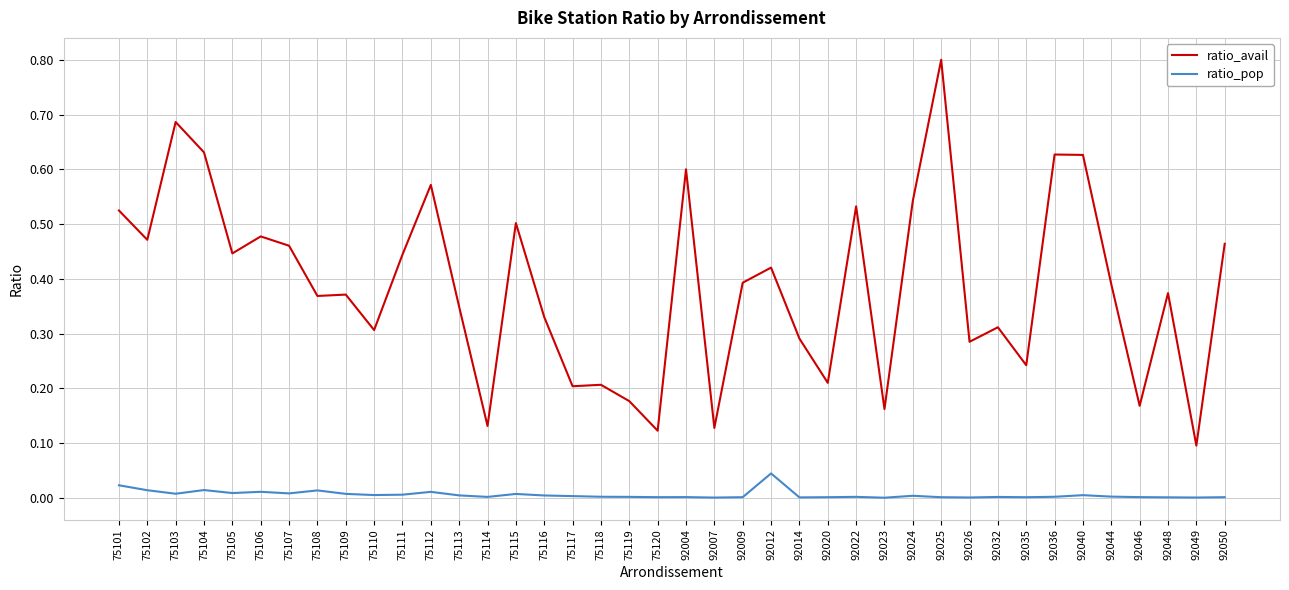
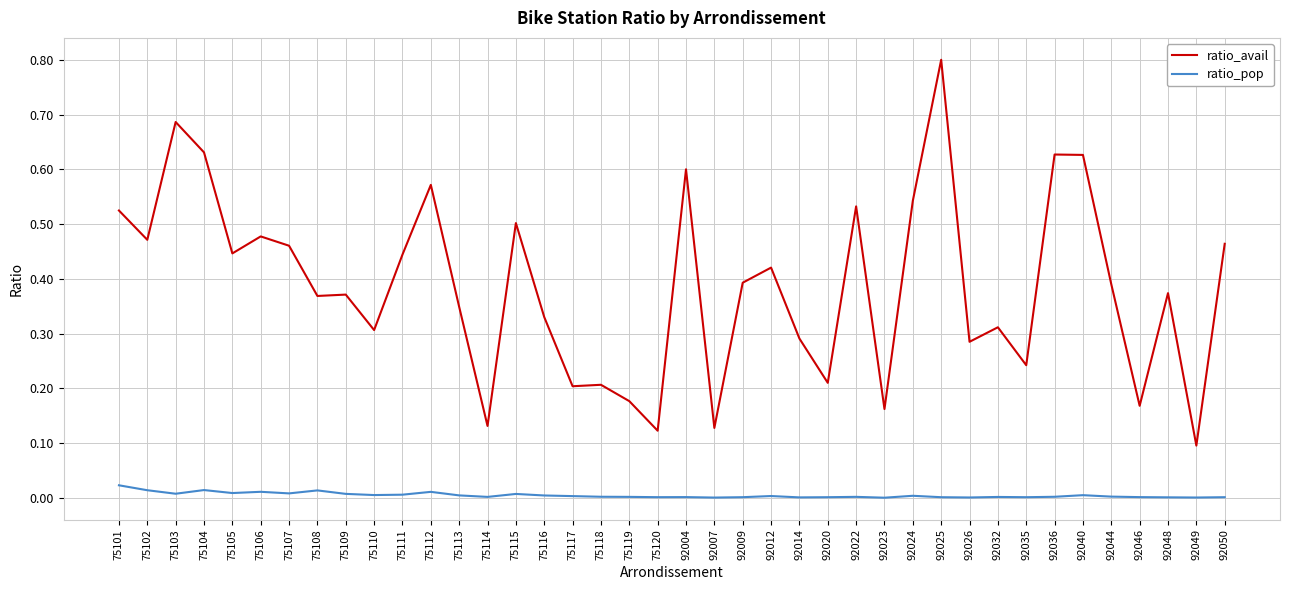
ratio_pop, 92012: 0.04 -> 0.00
